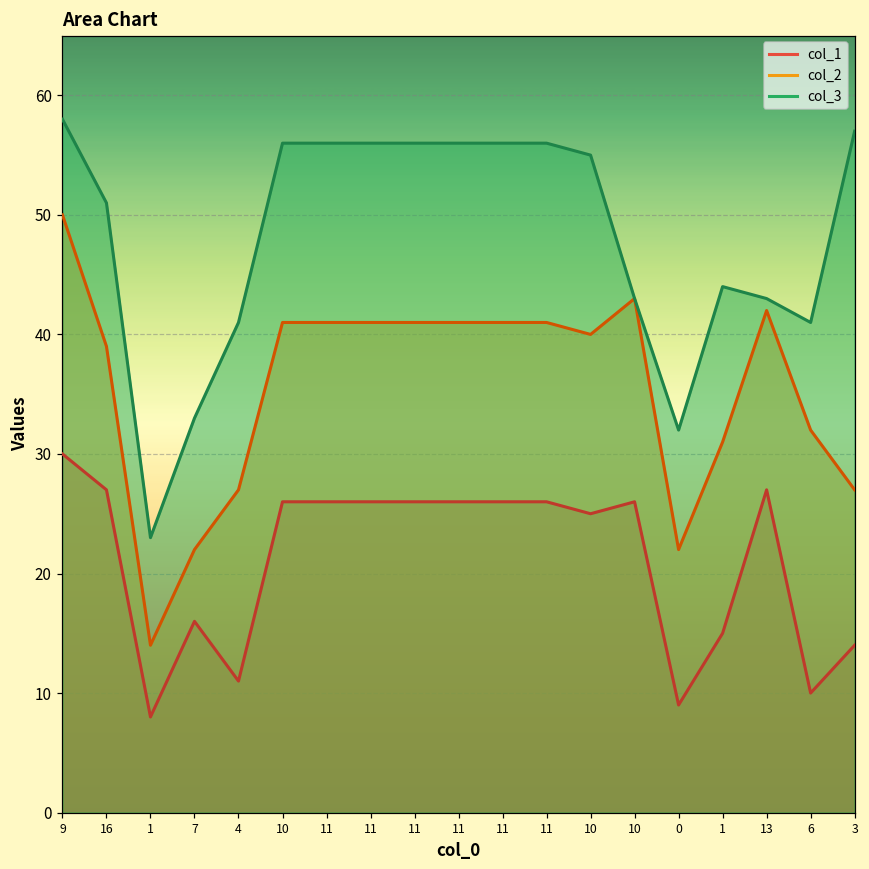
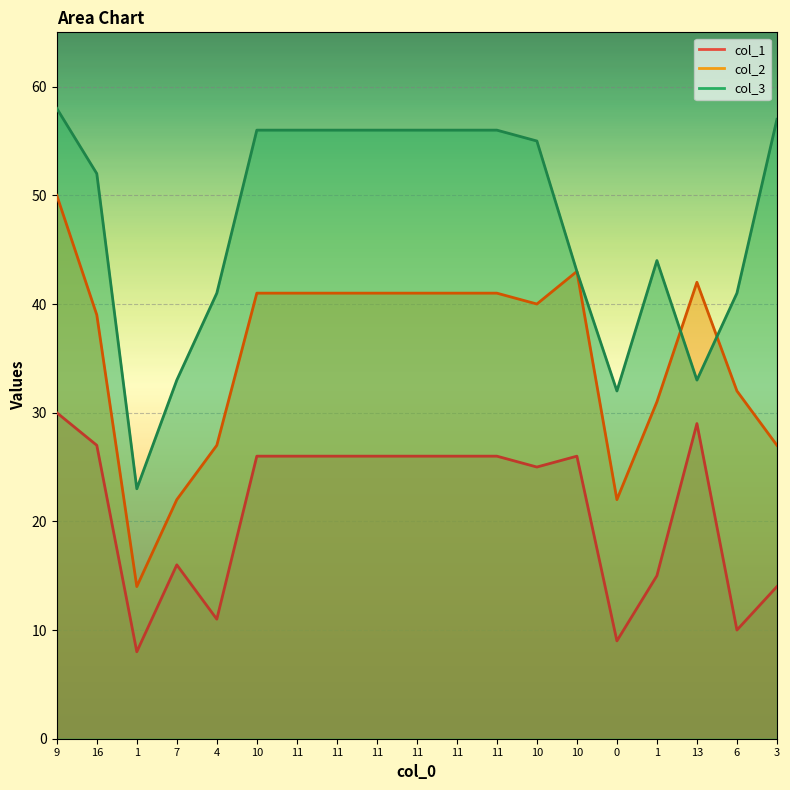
col_3, 16: 51 -> 52
col_1, 13: 27 -> 29
col_3, 13: 43 -> 33
